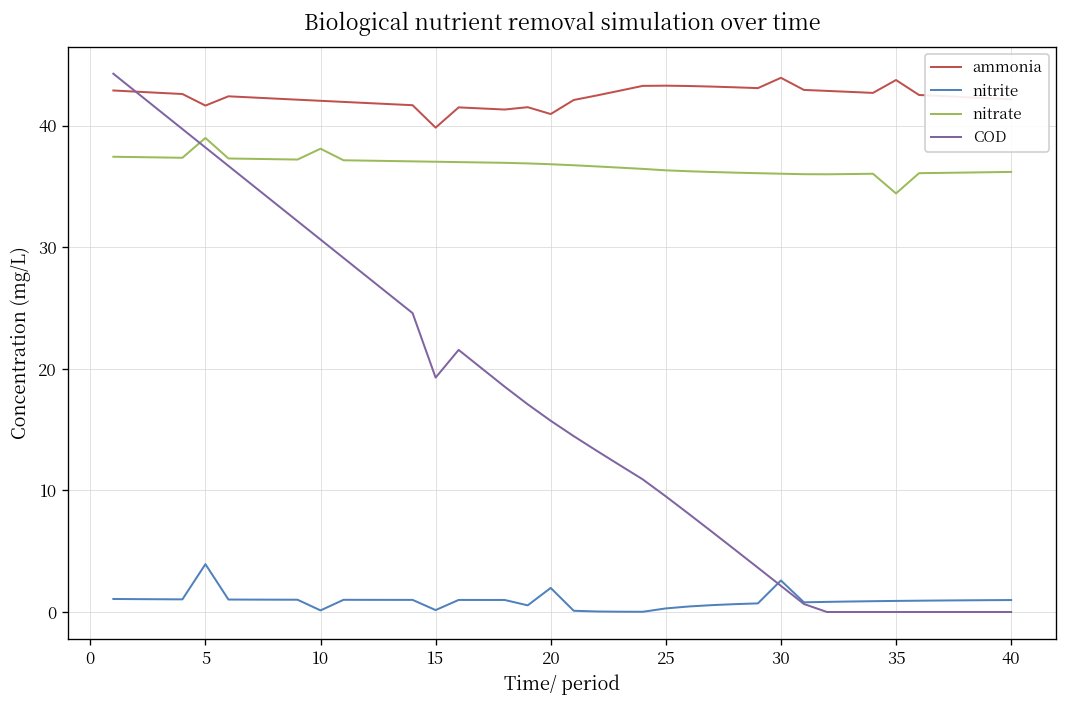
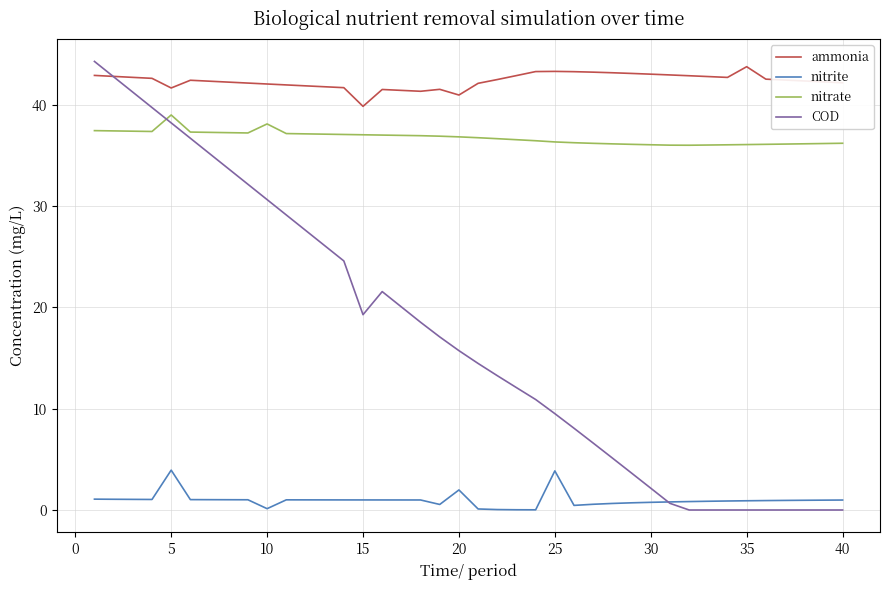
nitrite, 15: 0.2 -> 1.0
nitrite, 25: 0.3 -> 3.9
ammonia, 30: 43.9 -> 43.0
nitrite, 30: 2.6 -> 0.8
nitrate, 35: 34.4 -> 36.1
